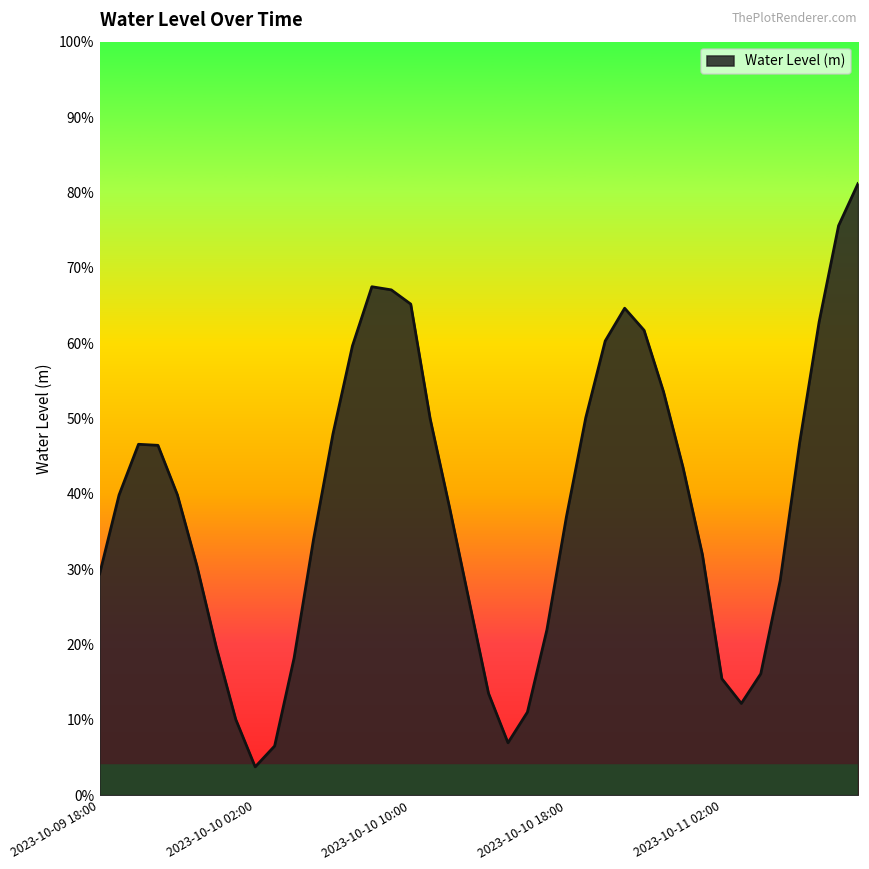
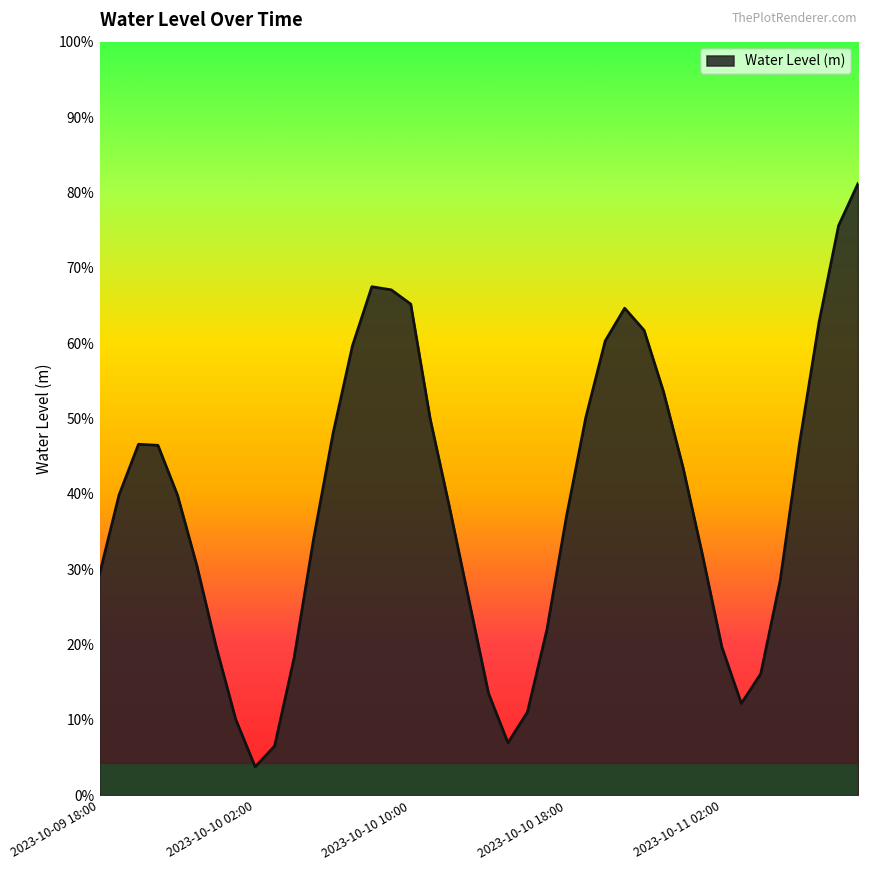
2023-10-11 02:00: 15% -> 20%
